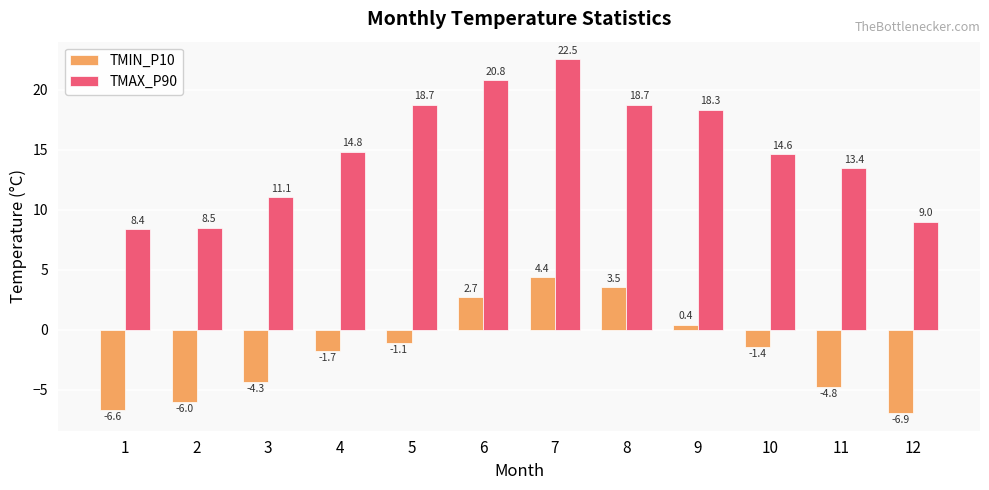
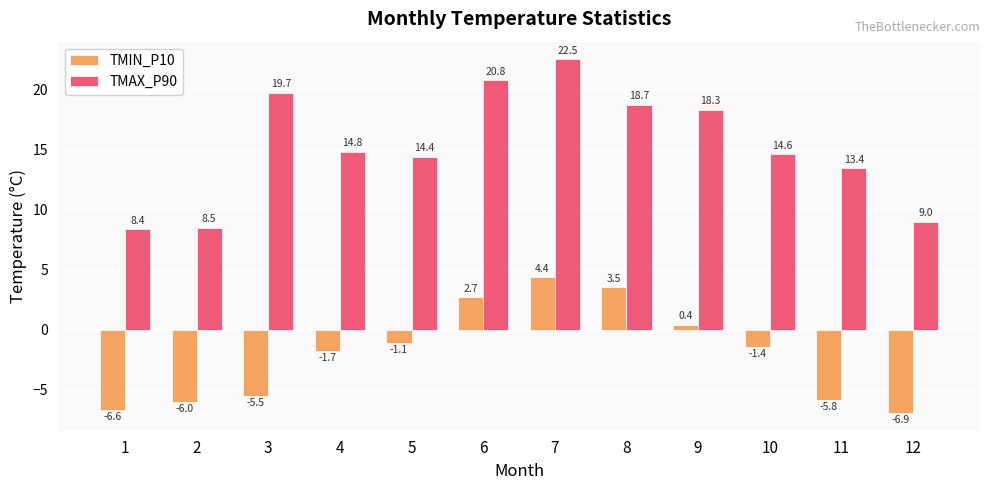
TMIN_P10, 3: -4.3 -> -5.5
TMAX_P90, 3: 11.1 -> 19.7
TMAX_P90, 5: 18.7 -> 14.4
TMIN_P10, 11: -4.8 -> -5.8
